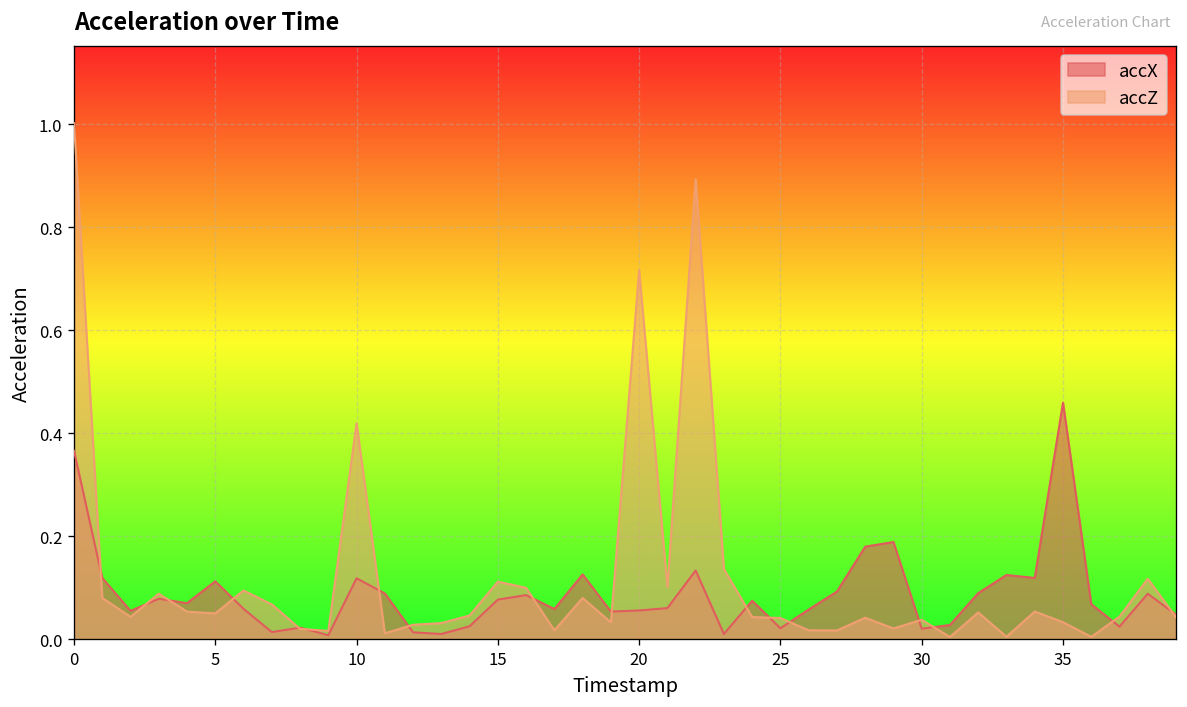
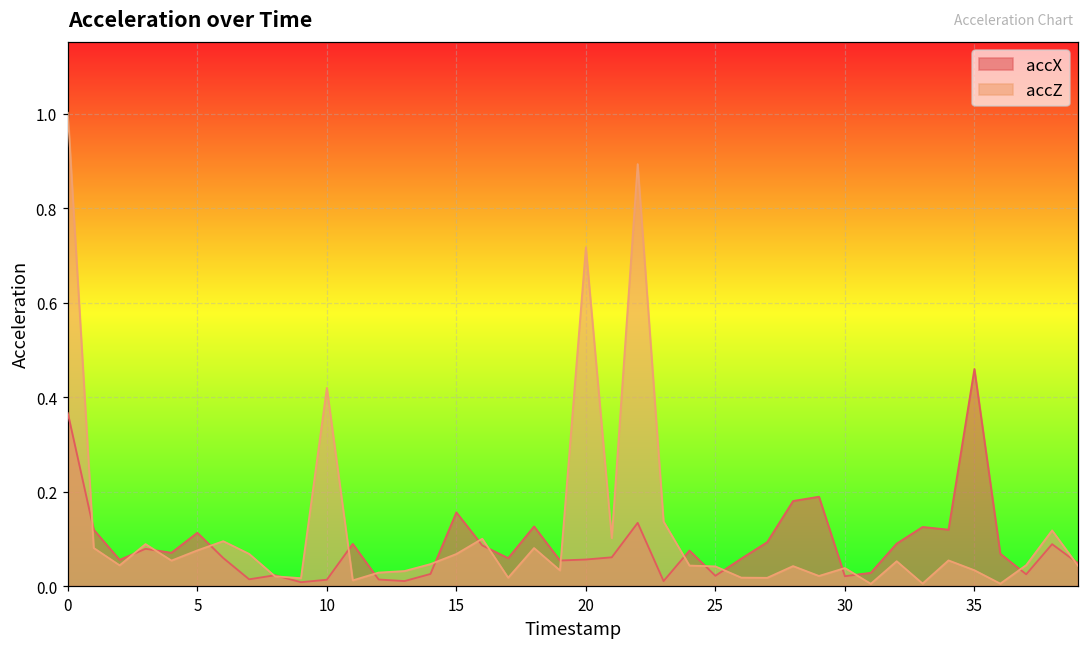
accZ, 5: 0.05 -> 0.08
accX, 10: 0.12 -> 0.01
accX, 15: 0.08 -> 0.16
accZ, 15: 0.11 -> 0.07
